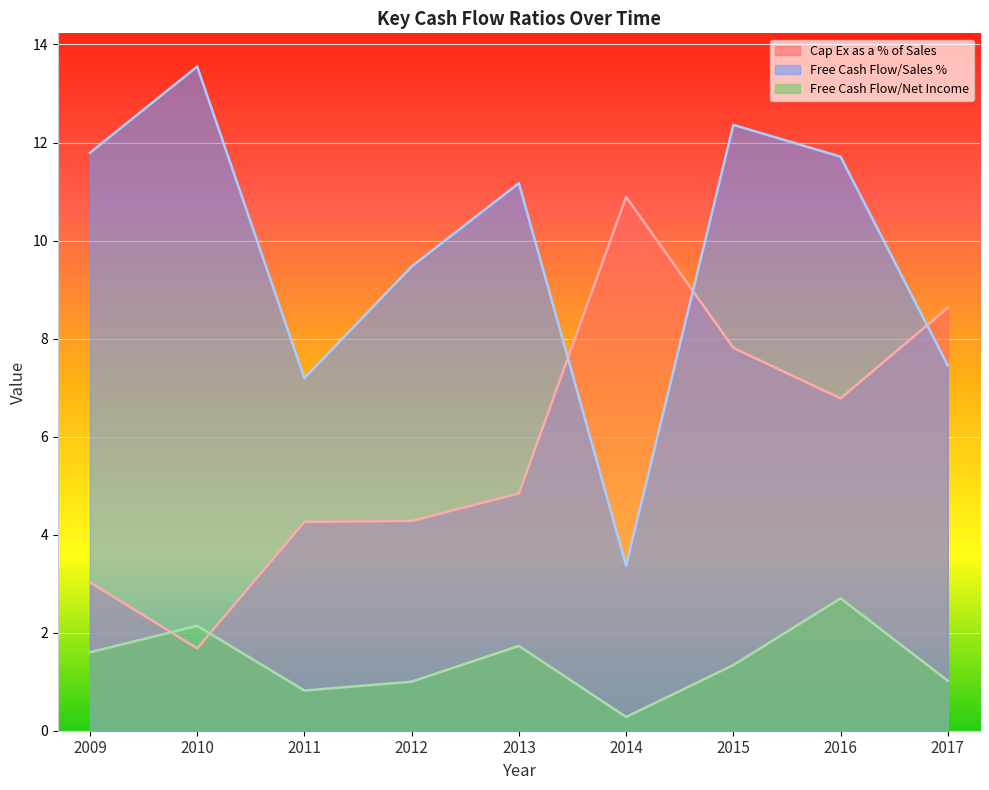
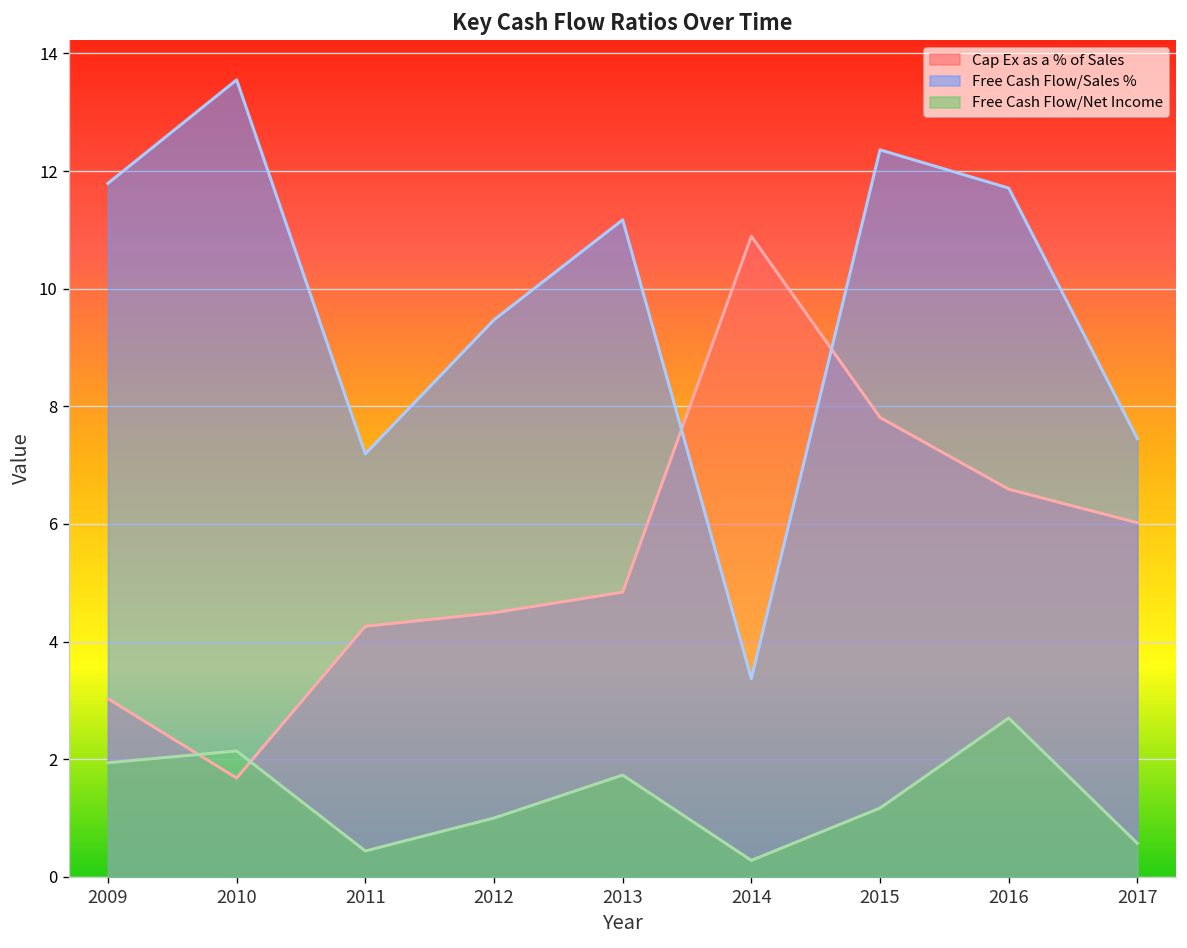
Free Cash Flow/Net Income, 2009: 1.6 -> 1.9
Free Cash Flow/Net Income, 2011: 0.8 -> 0.4
Cap Ex as a % of Sales, 2012: 4.3 -> 4.5
Free Cash Flow/Net Income, 2015: 1.3 -> 1.2
Cap Ex as a % of Sales, 2016: 6.8 -> 6.6
Cap Ex as a % of Sales, 2017: 8.6 -> 6.0
Free Cash Flow/Net Income, 2017: 1.0 -> 0.6
